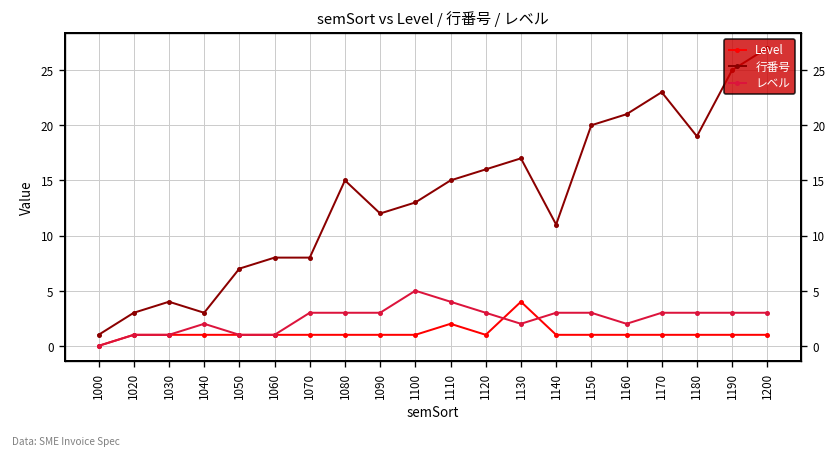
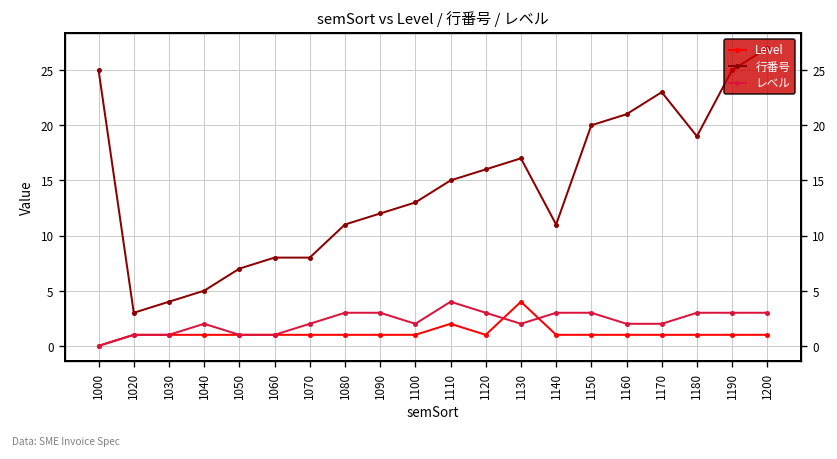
行番号, 1000: 1 -> 25
行番号, 1040: 3 -> 5
レベル, 1070: 3 -> 2
行番号, 1080: 15 -> 11
レベル, 1100: 5 -> 2
レベル, 1170: 3 -> 2
